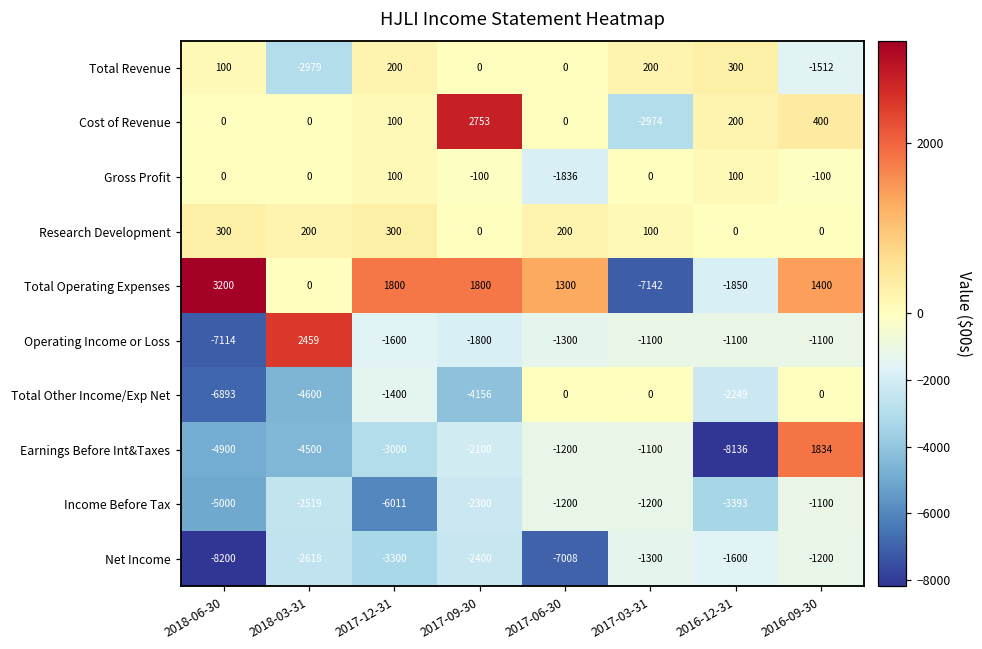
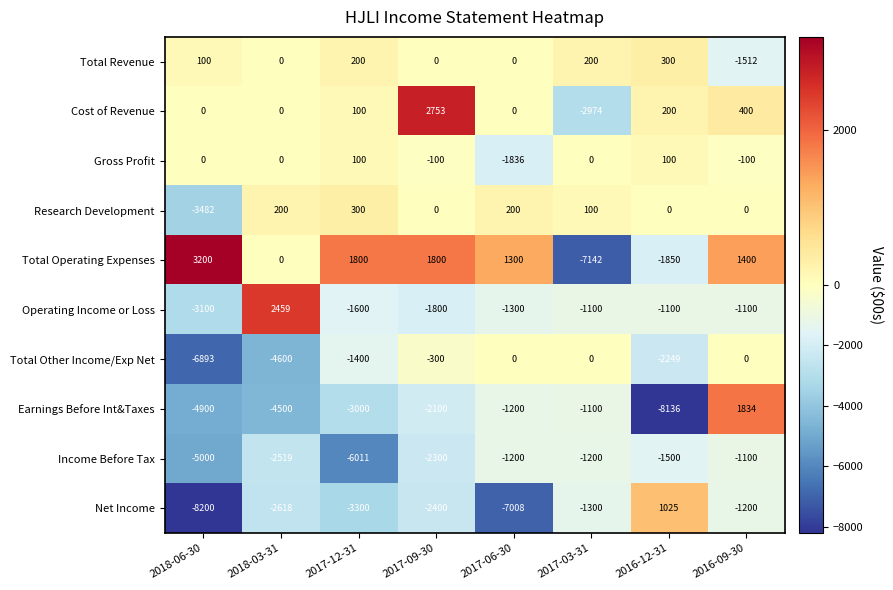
Total Revenue, 2018-03-31: -2979 -> 0
Research Development, 2018-06-30: 300 -> -3482
Operating Income or Loss, 2018-06-30: -7114 -> -3100
Total Other Income/Exp Net, 2017-09-30: -4156 -> -300
Income Before Tax, 2016-12-31: -3393 -> -1500
Net Income, 2016-12-31: -1600 -> 1025
